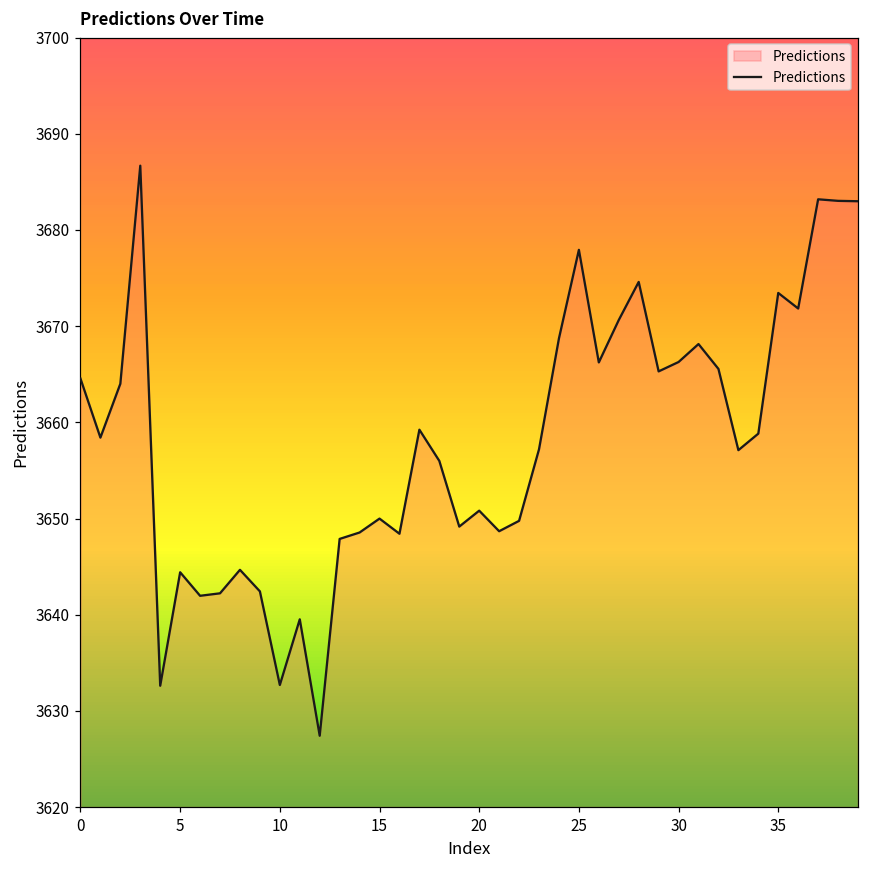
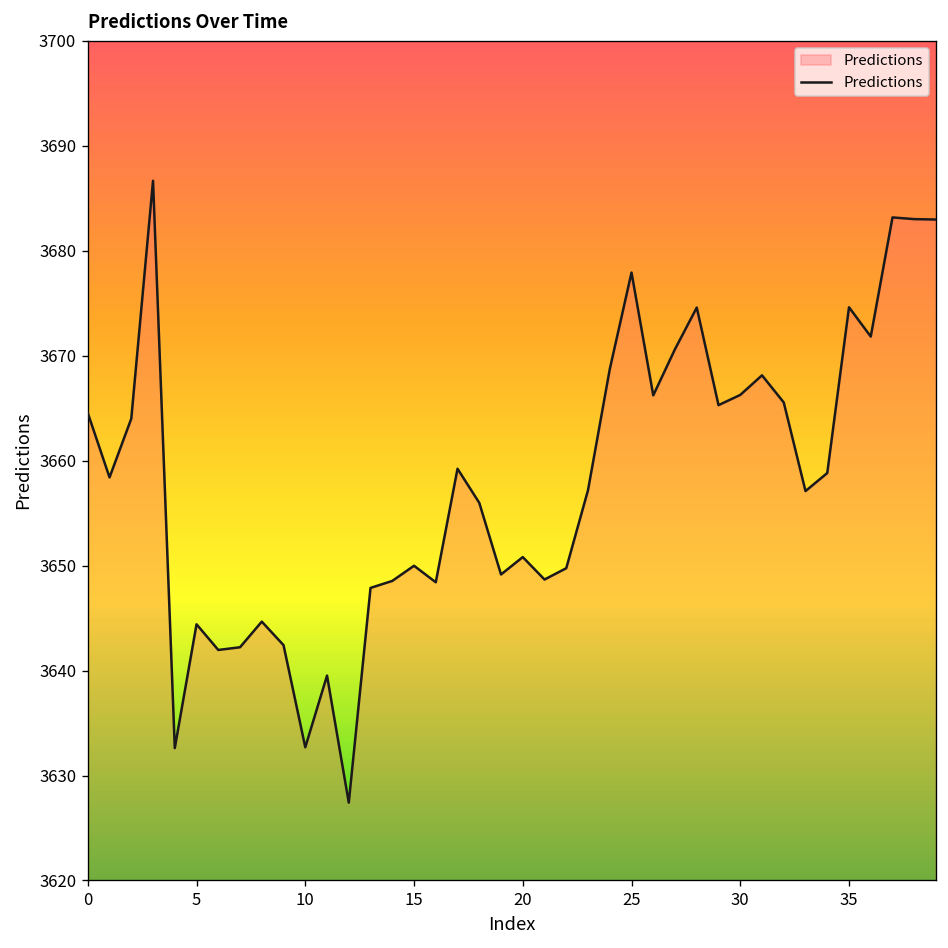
35: 3673 -> 3675
